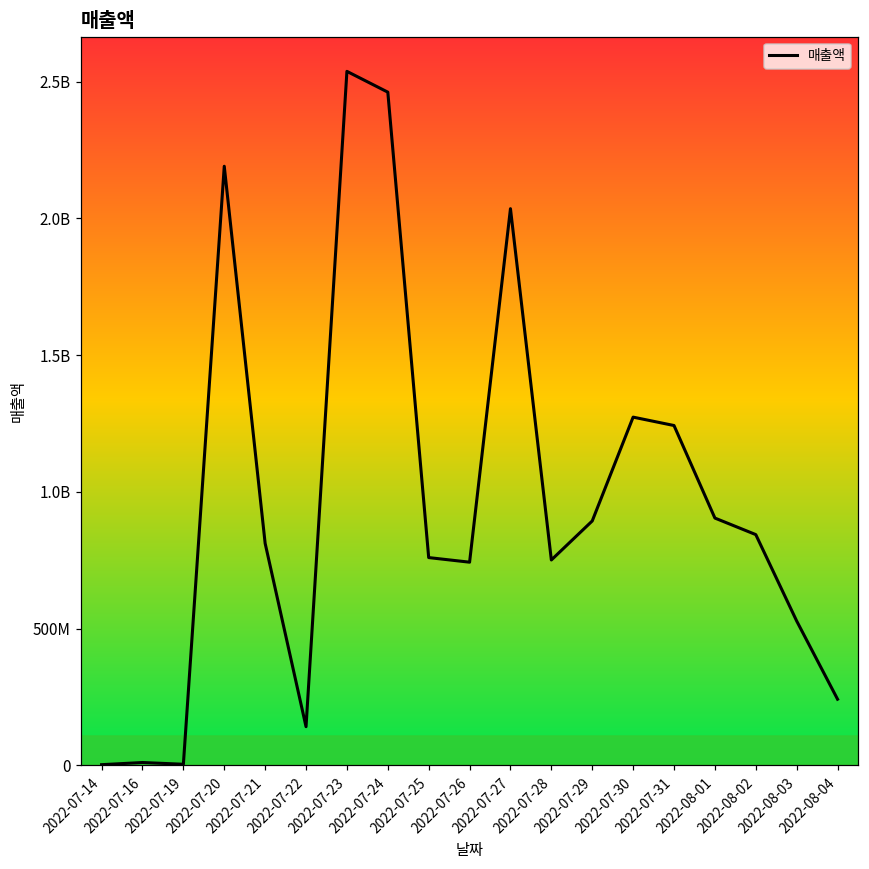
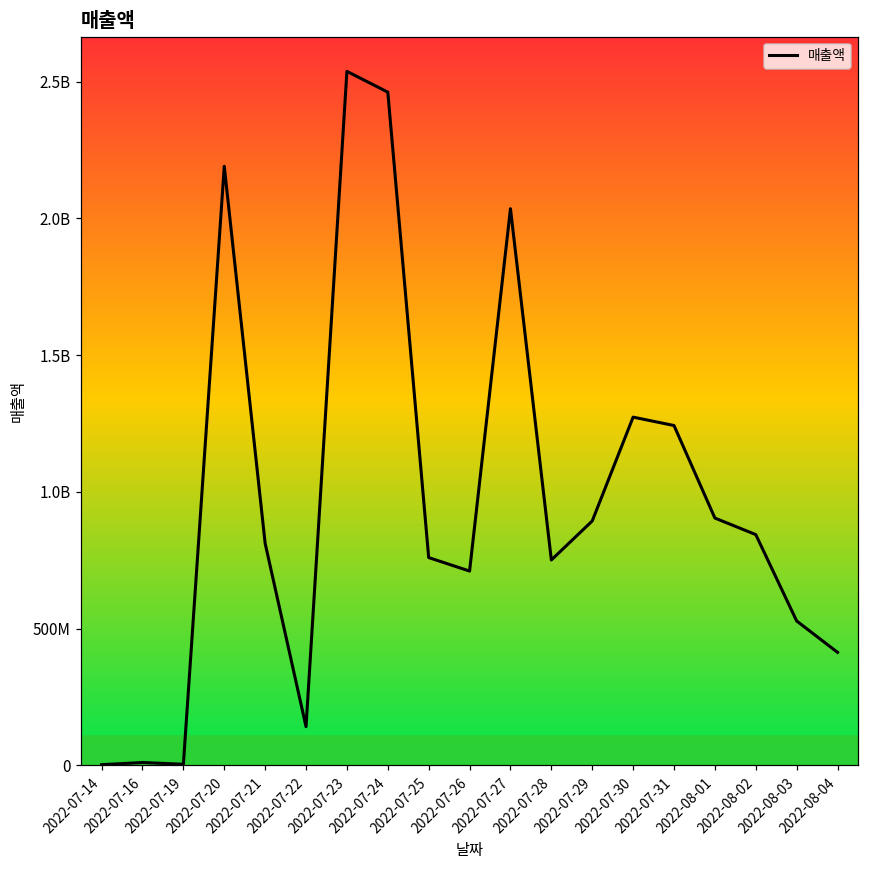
2022-07-26: 740000000 -> 710000000
2022-08-04: 240000000 -> 410000000
